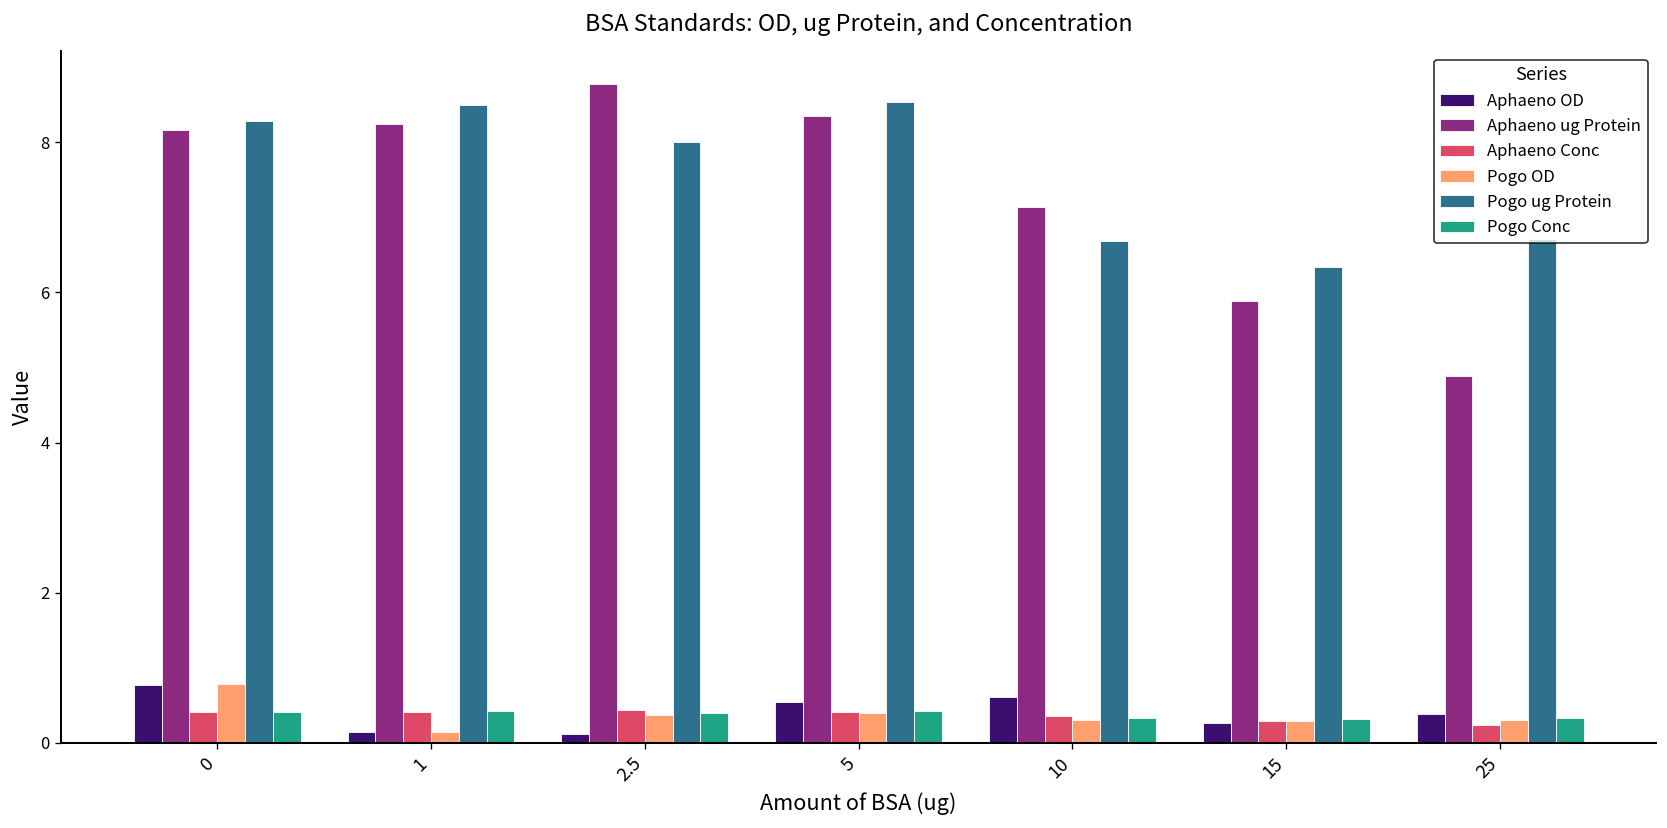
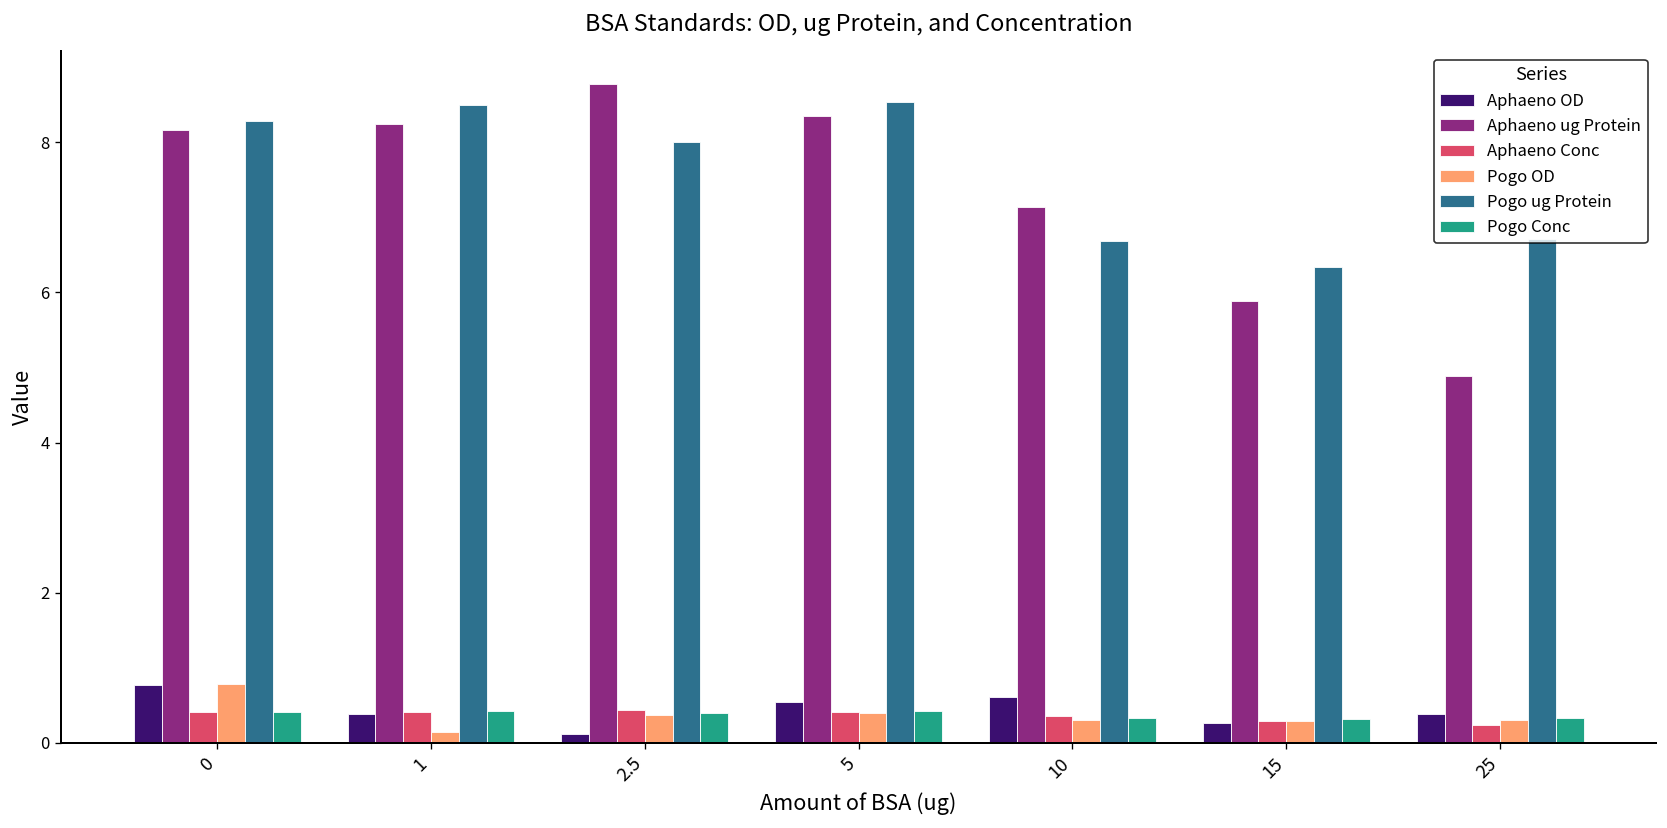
Aphaeno OD, 1: 0.2 -> 0.4
